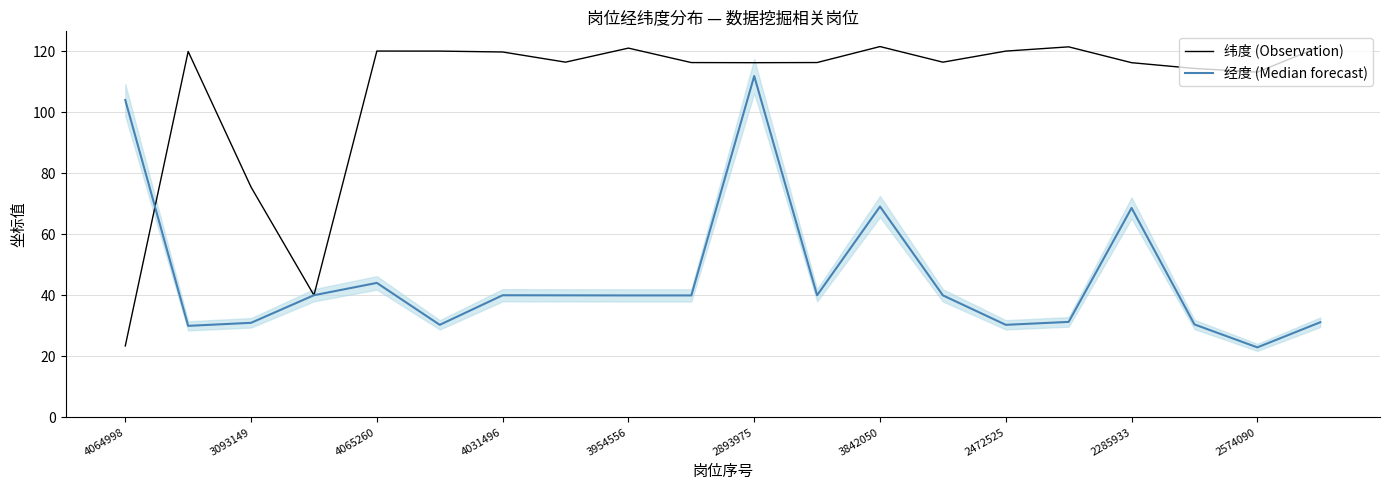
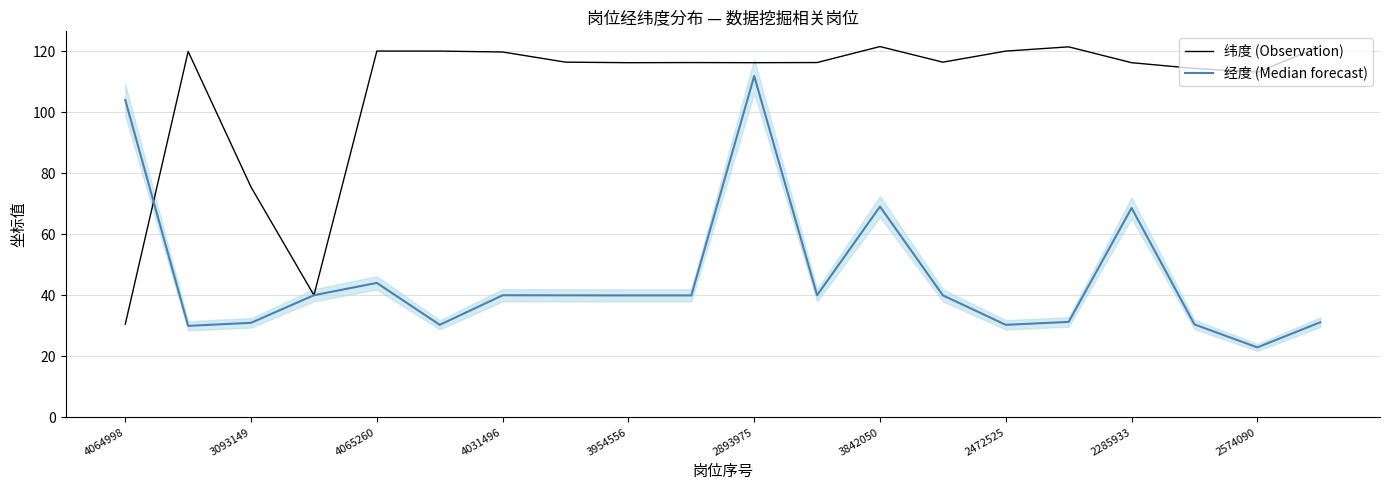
纬度 (Observation), 4064998: 23 -> 31
纬度 (Observation), 3954556: 121 -> 116
